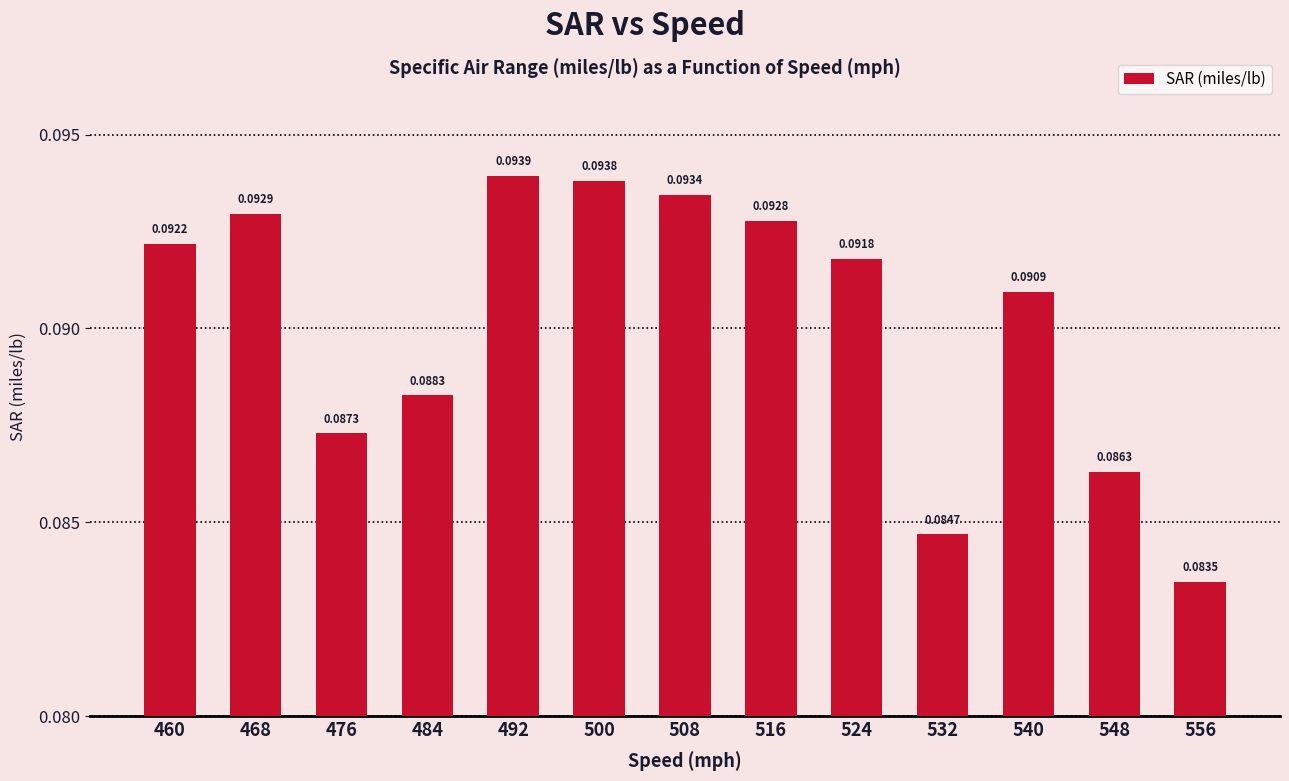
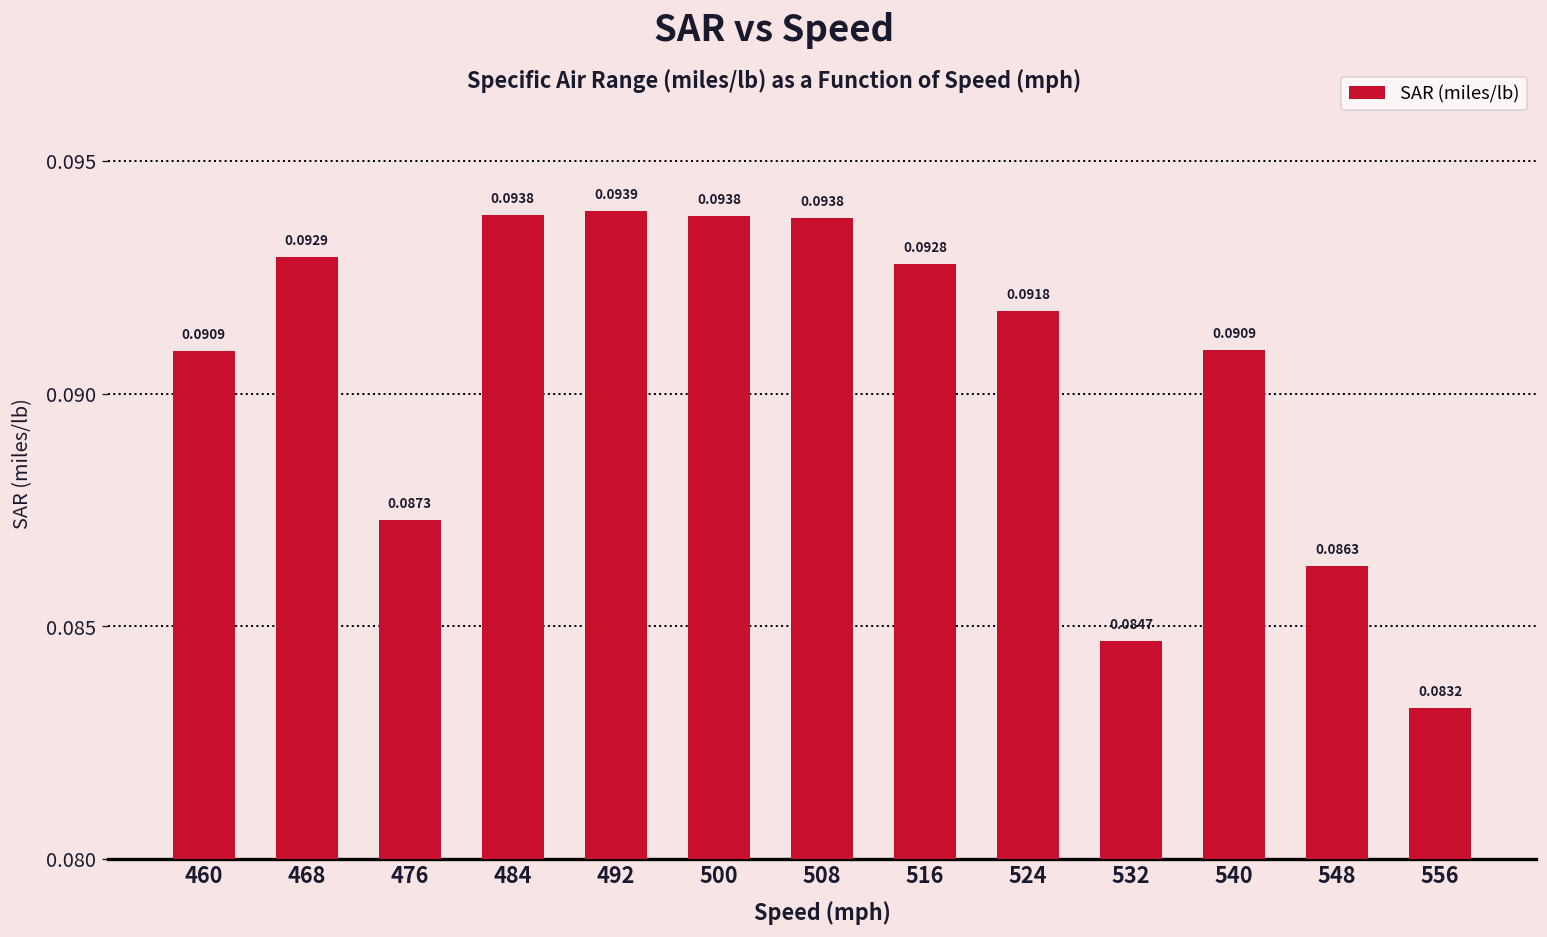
460: 0.0922 -> 0.0909
484: 0.0883 -> 0.0938
508: 0.0934 -> 0.0938
556: 0.0835 -> 0.0832
